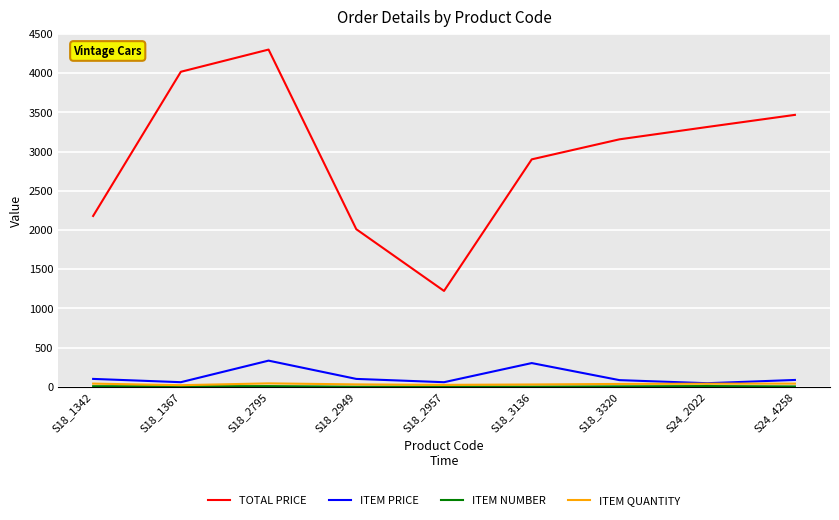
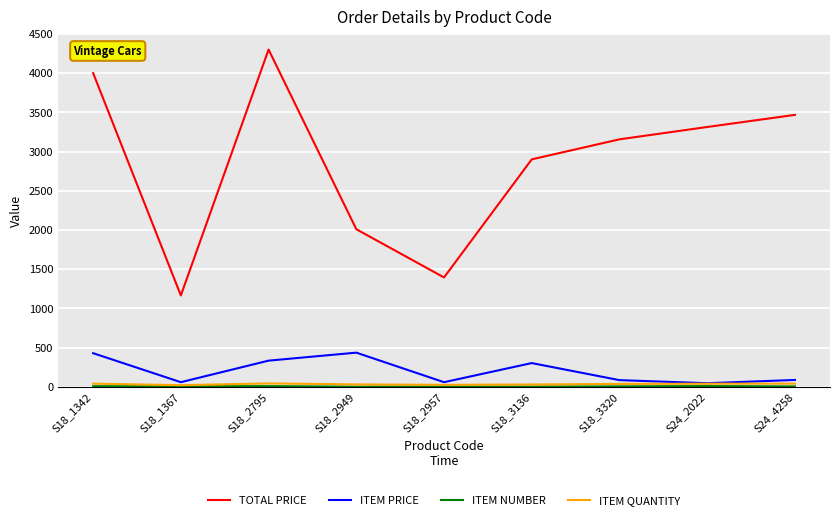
TOTAL PRICE, S18_1342: 2200 -> 4000
ITEM PRICE, S18_1342: 100 -> 400
TOTAL PRICE, S18_1367: 4000 -> 1200
ITEM PRICE, S18_2949: 100 -> 400
TOTAL PRICE, S18_2957: 1200 -> 1400
